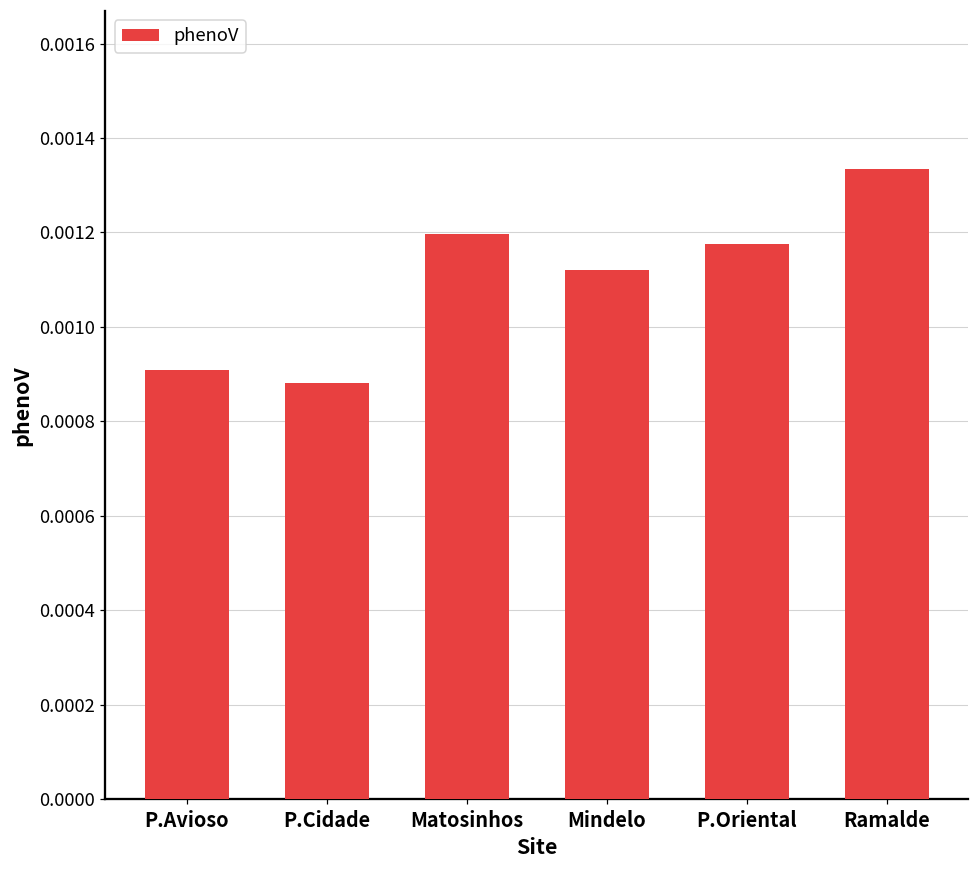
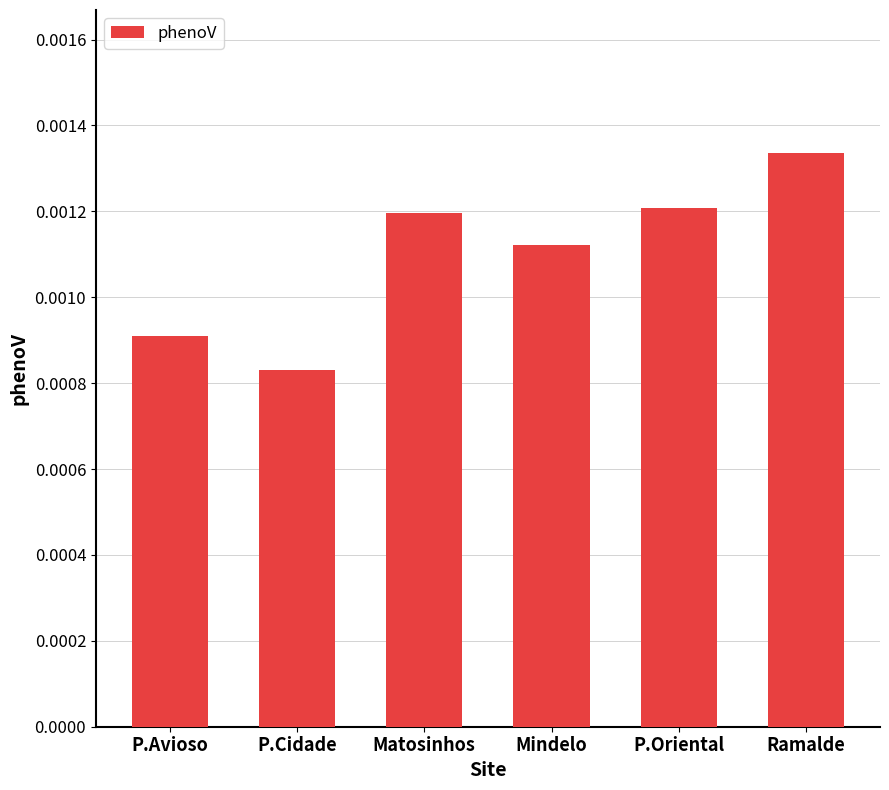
P.Cidade: 0.00088 -> 0.00083
P.Oriental: 0.00118 -> 0.00121
